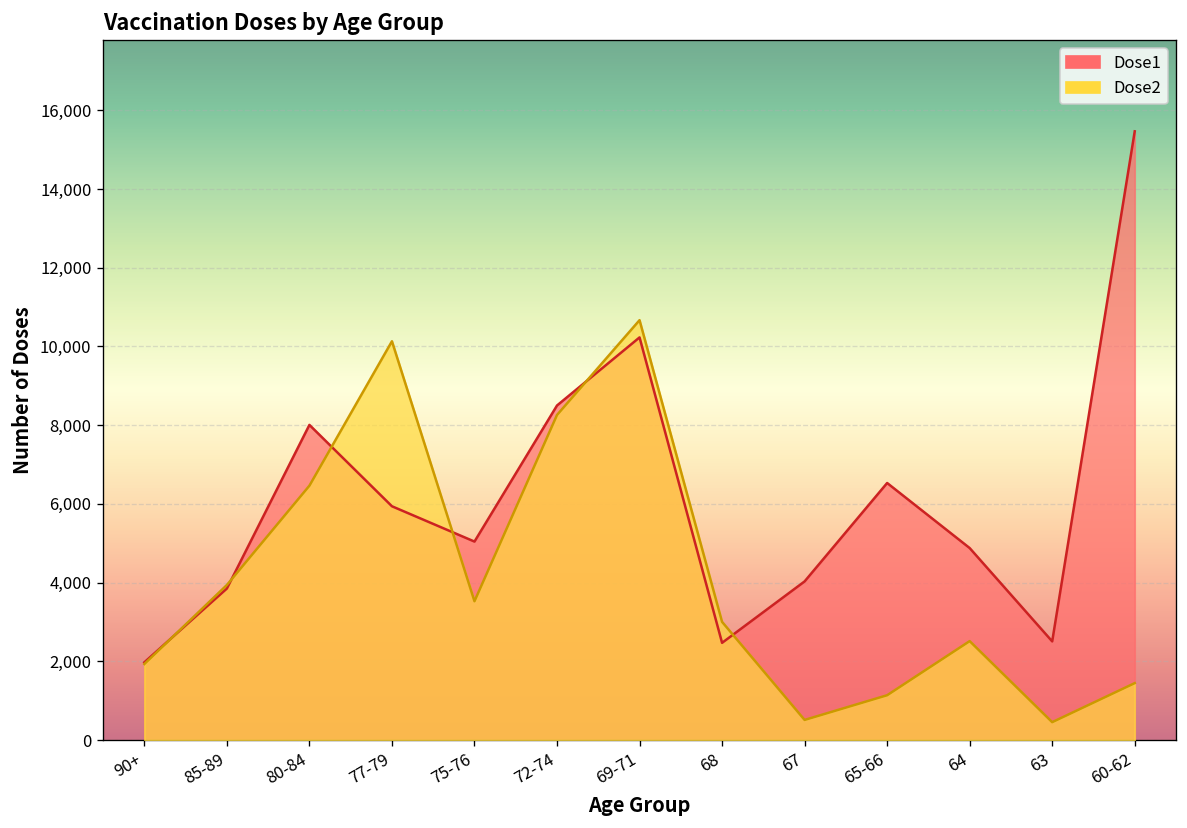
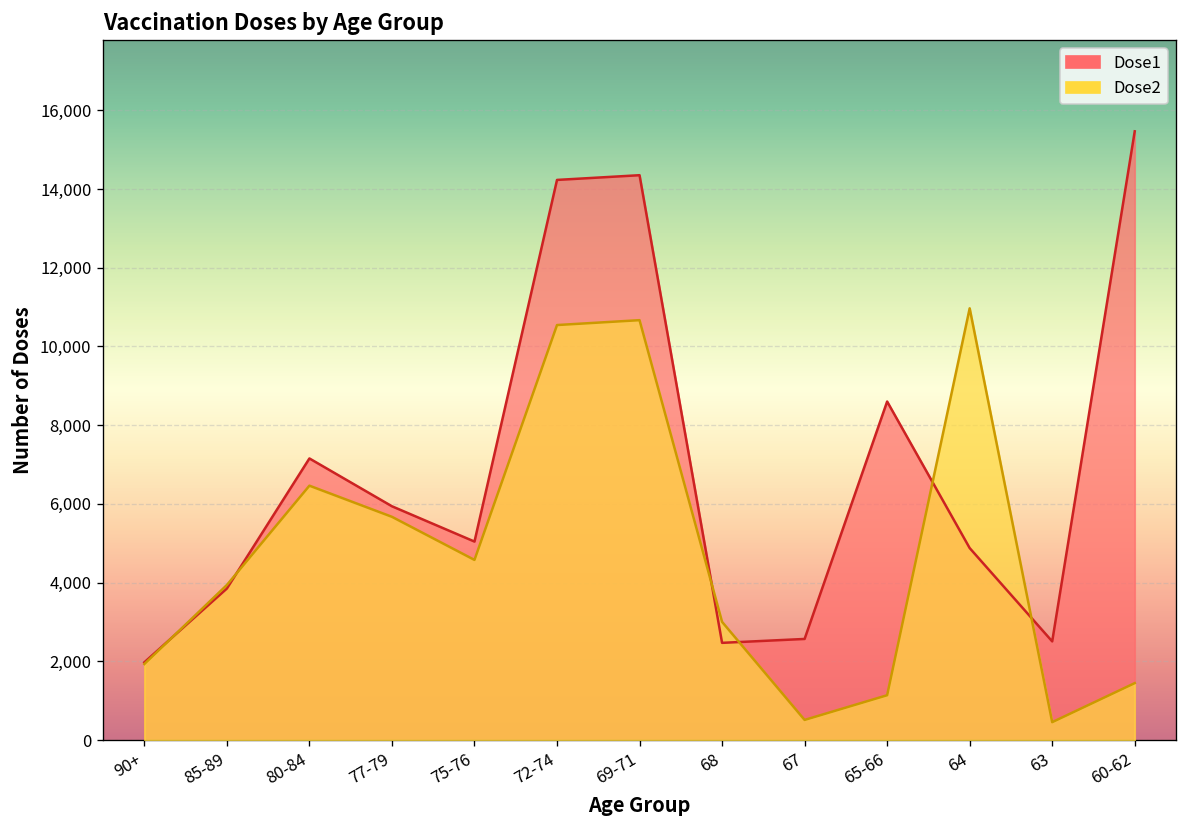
Dose1, 80-84: 8,000 -> 7,200
Dose2, 77-79: 10,100 -> 5,700
Dose2, 75-76: 3,500 -> 4,600
Dose1, 72-74: 8,500 -> 14,200
Dose2, 72-74: 8,300 -> 10,500
Dose1, 69-71: 10,200 -> 14,400
Dose1, 67: 4,000 -> 2,600
Dose1, 65-66: 6,500 -> 8,600
Dose2, 64: 2,500 -> 11,000
